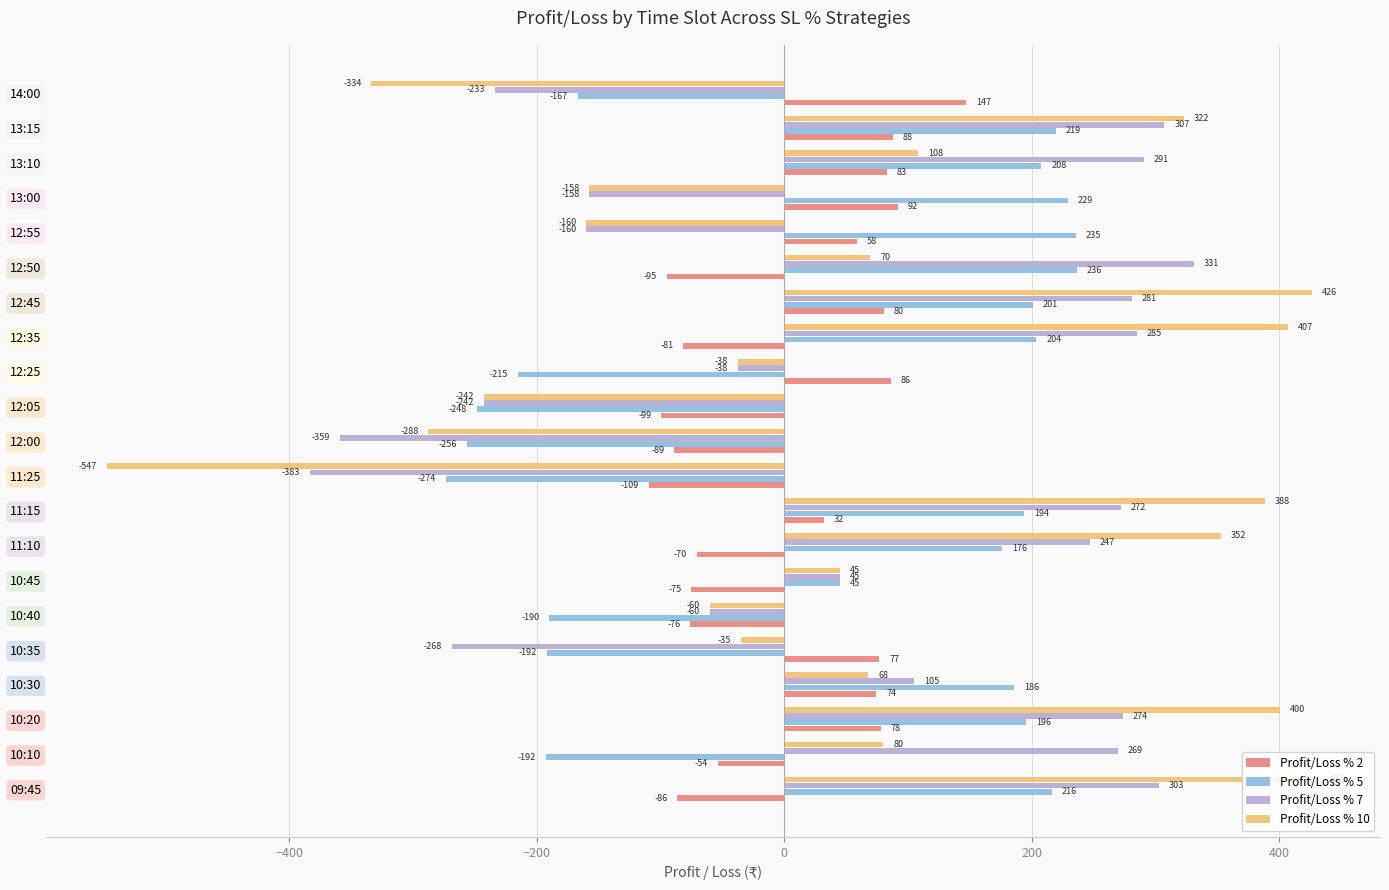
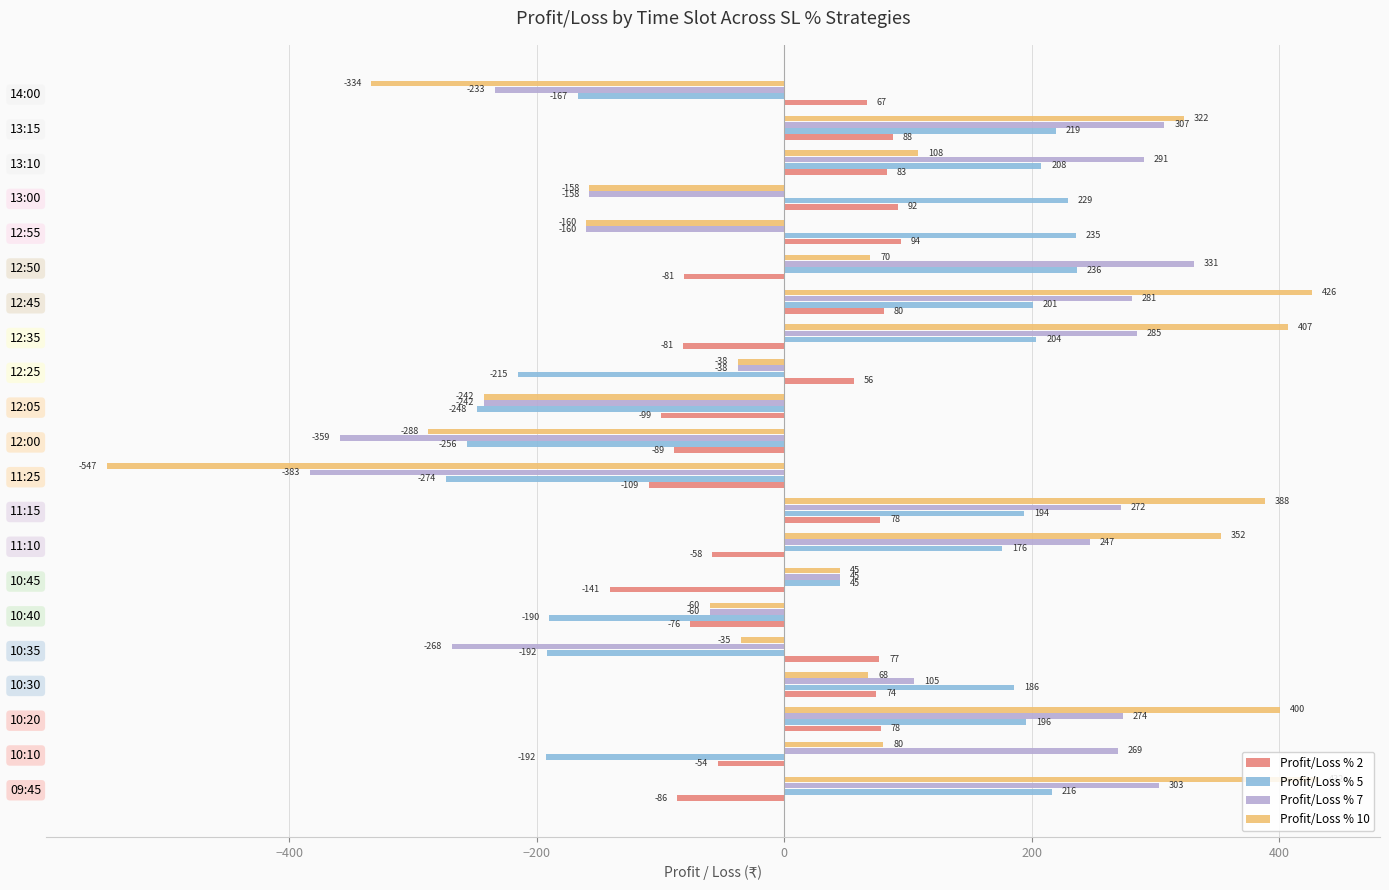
Profit/Loss % 2, 14:00: 147 -> 67
Profit/Loss % 2, 12:55: 58 -> 94
Profit/Loss % 2, 12:50: -95 -> -81
Profit/Loss % 2, 12:25: 86 -> 56
Profit/Loss % 2, 11:15: 32 -> 78
Profit/Loss % 2, 11:10: -70 -> -58
Profit/Loss % 2, 10:45: -75 -> -141
